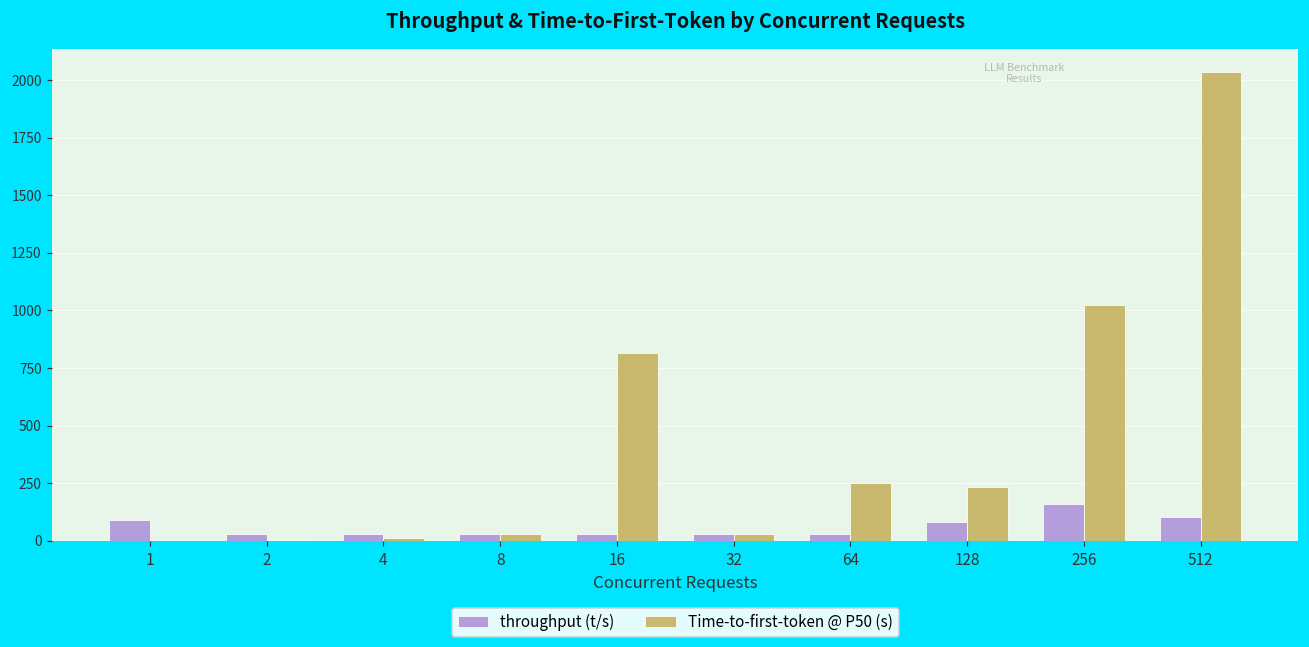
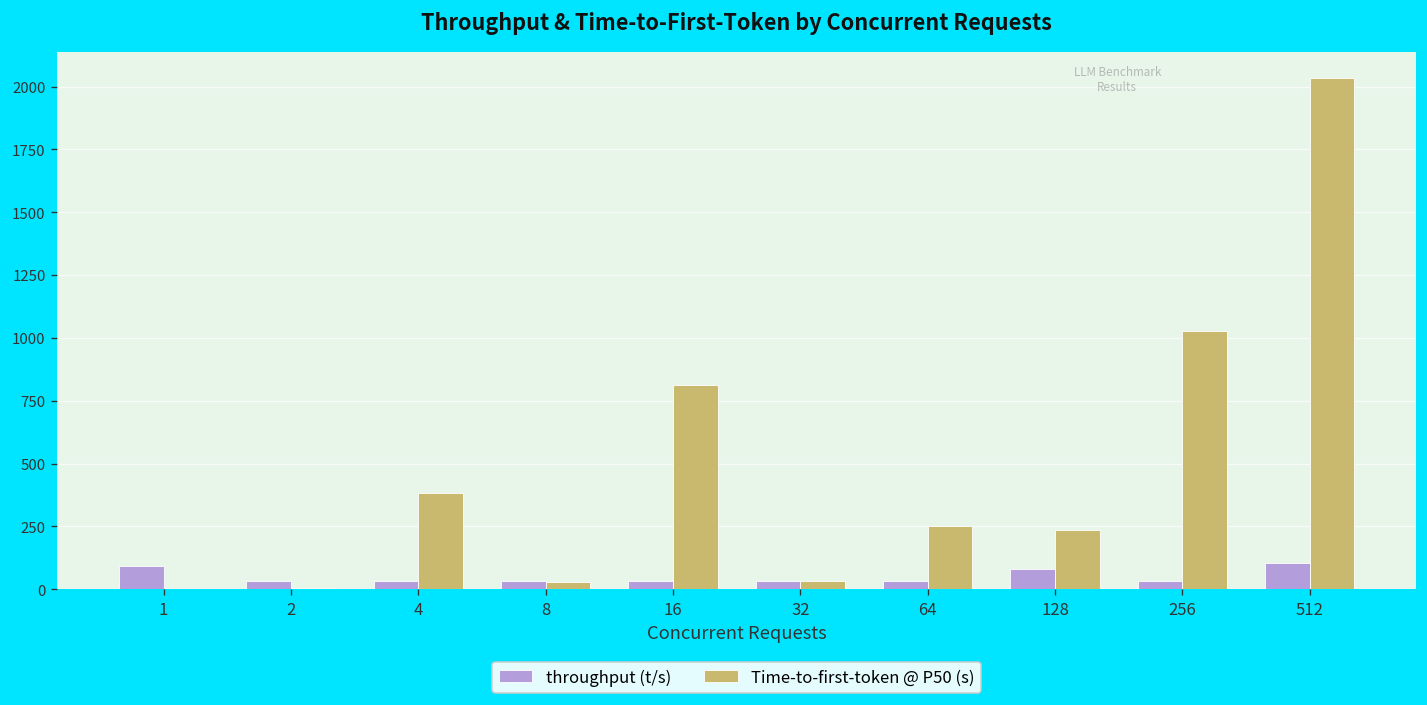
Time-to-first-token @ P50 (s), 4: 10 -> 380
throughput (t/s), 256: 160 -> 30
